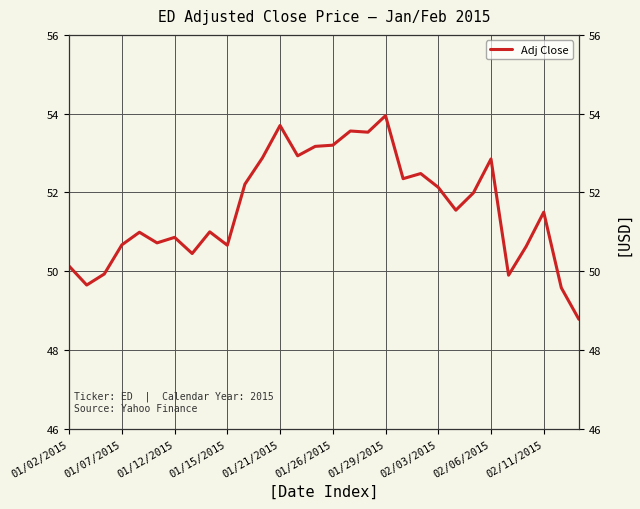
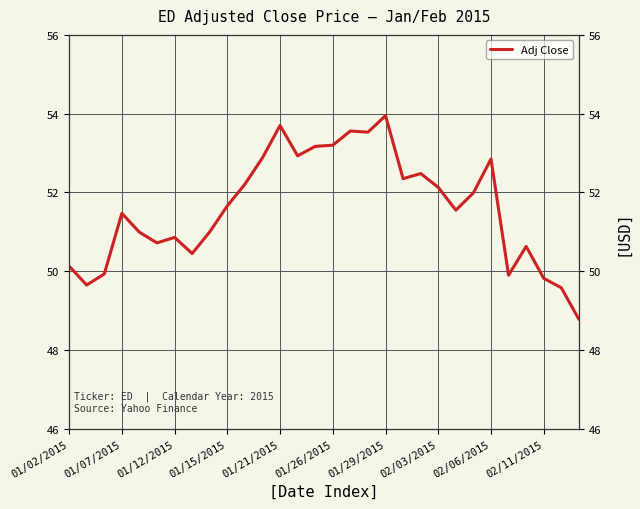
01/07/2015: 50.7 -> 51.5
01/15/2015: 50.7 -> 51.7
02/11/2015: 51.5 -> 49.8
